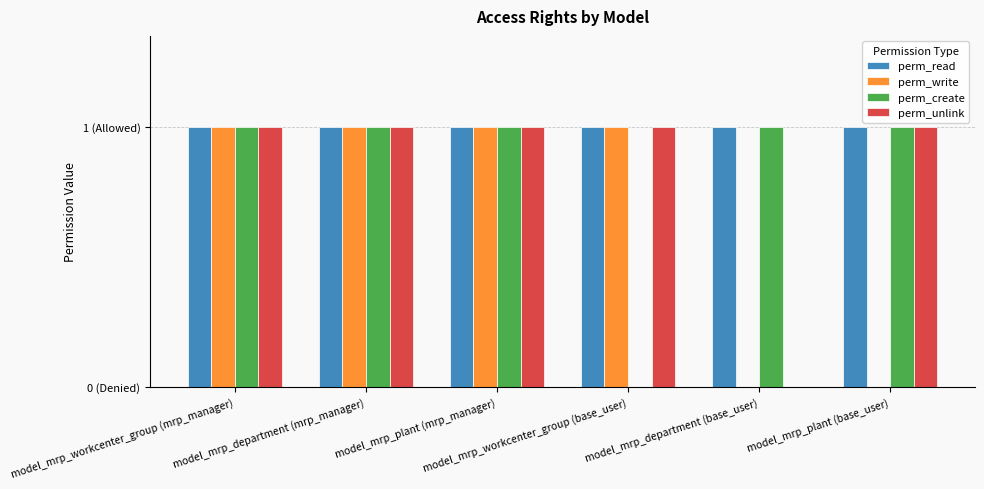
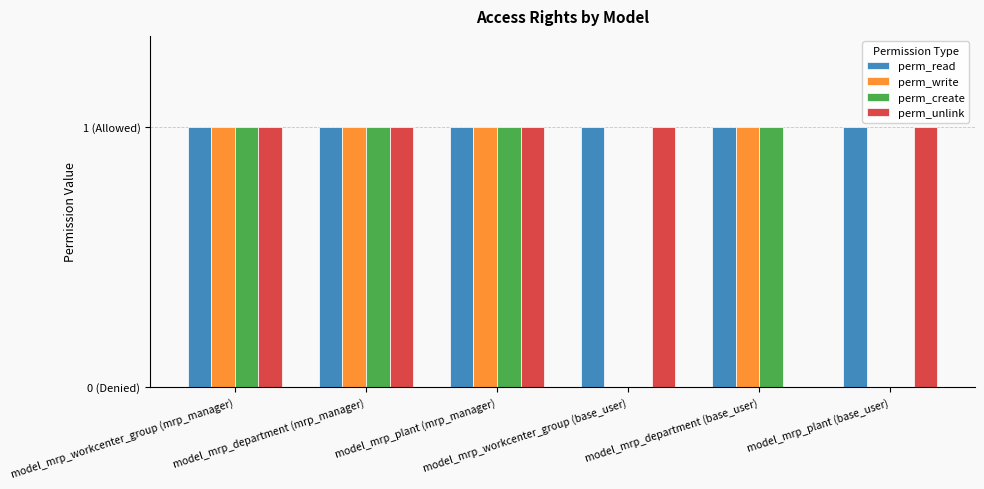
perm_write, model_mrp_workcenter_group (base_user): 1 (Allowed) -> 0 (Allowed)
perm_write, model_mrp_department (base_user): 0 (Allowed) -> 1 (Allowed)
perm_create, model_mrp_plant (base_user): 1 (Allowed) -> 0 (Allowed)
